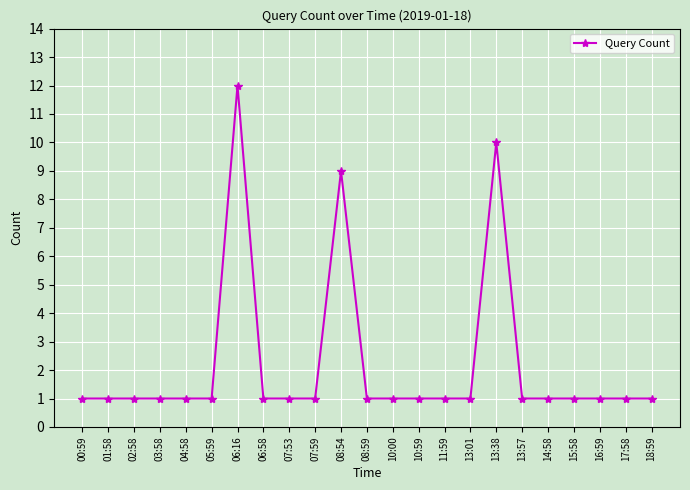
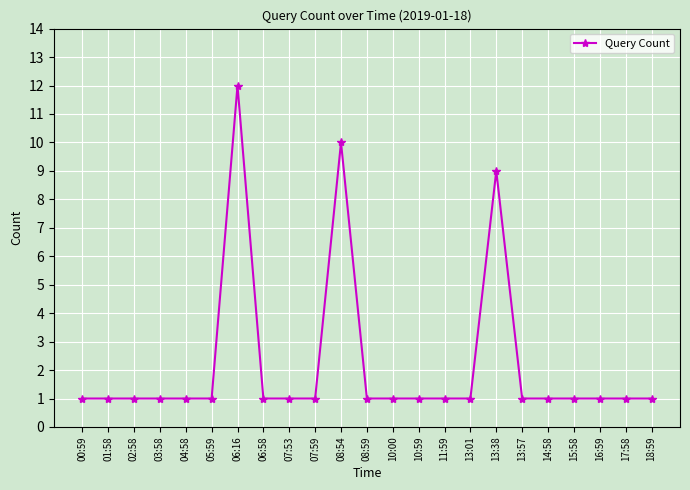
08:54: 9 -> 10
13:38: 10 -> 9
